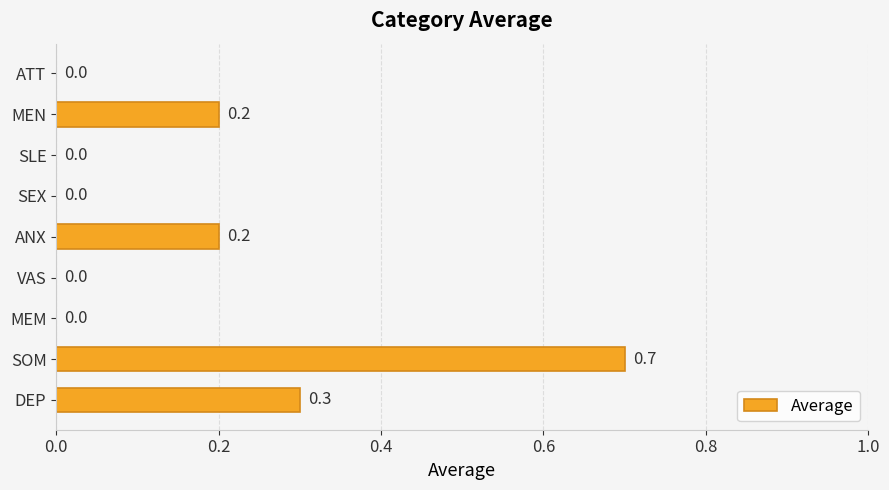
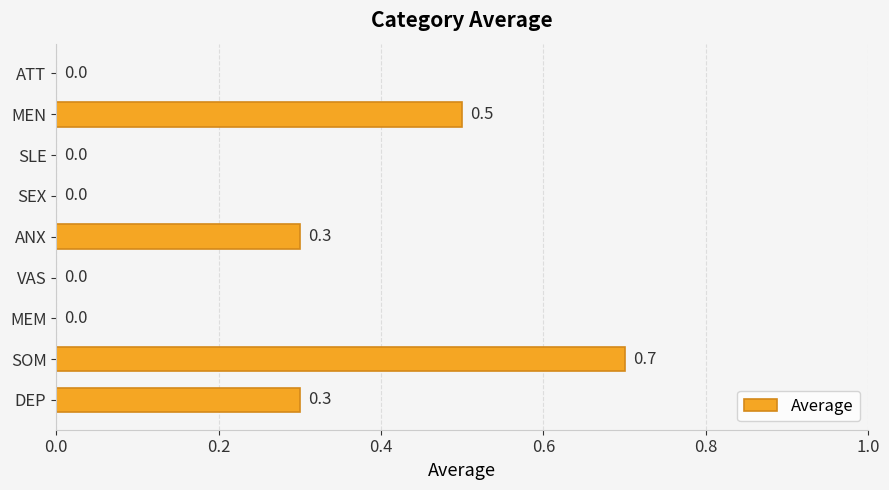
MEN: 0.2 -> 0.5
ANX: 0.2 -> 0.3
